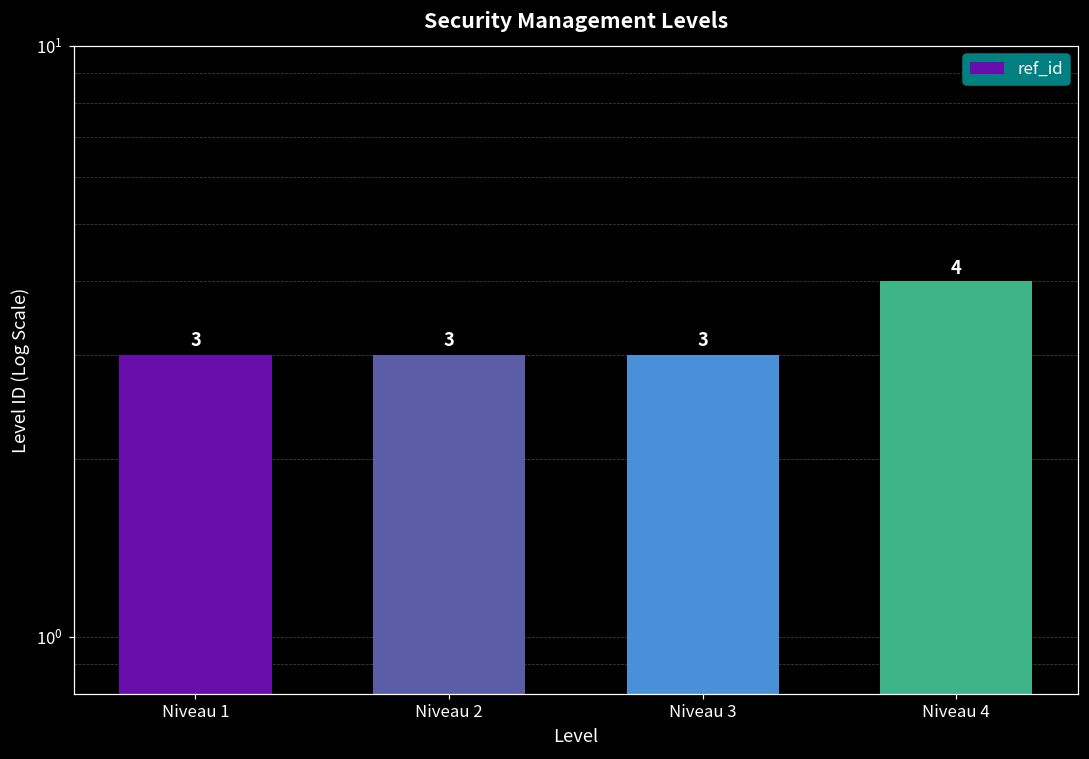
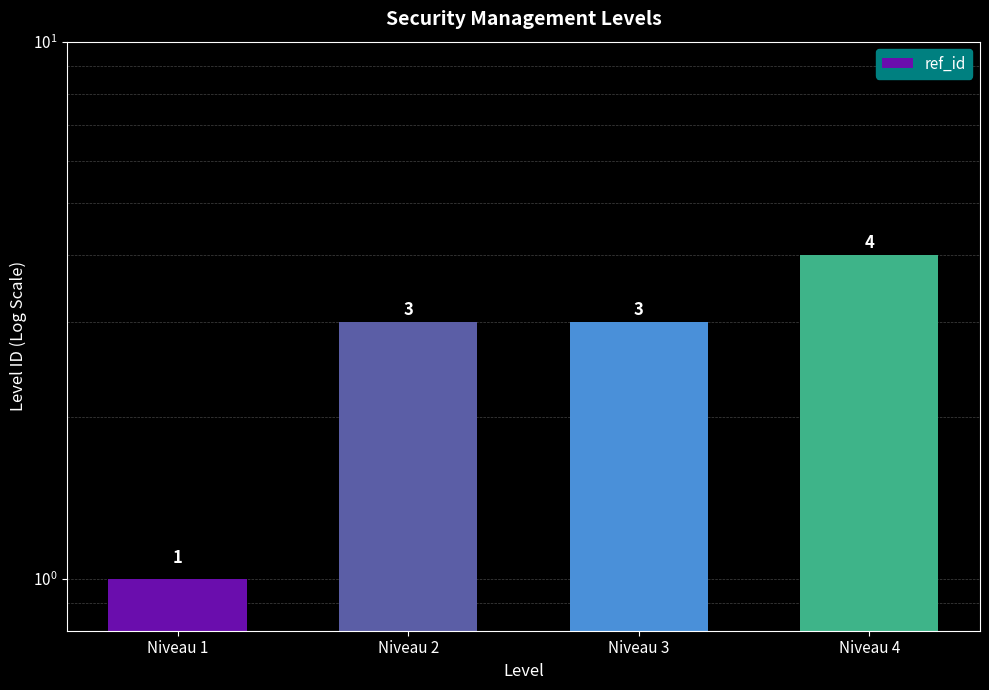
Niveau 1: 3 -> 1
